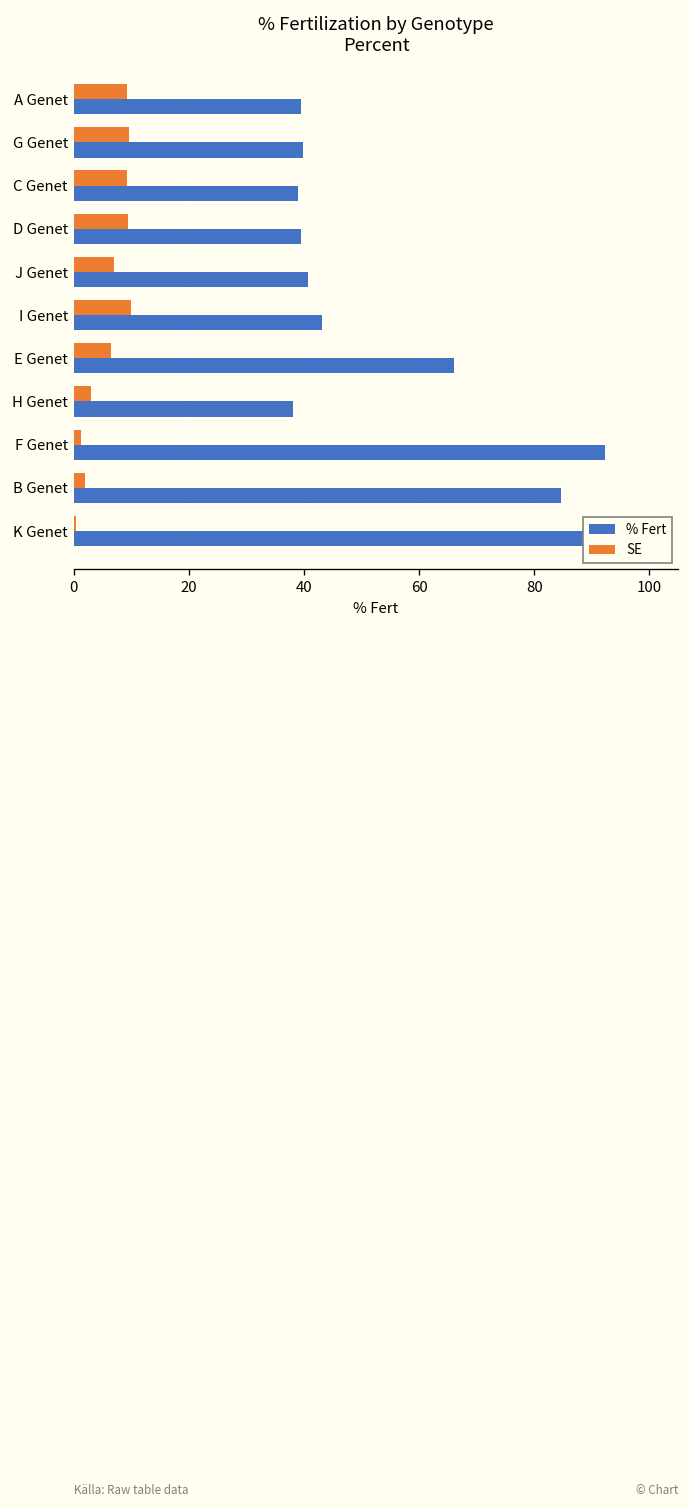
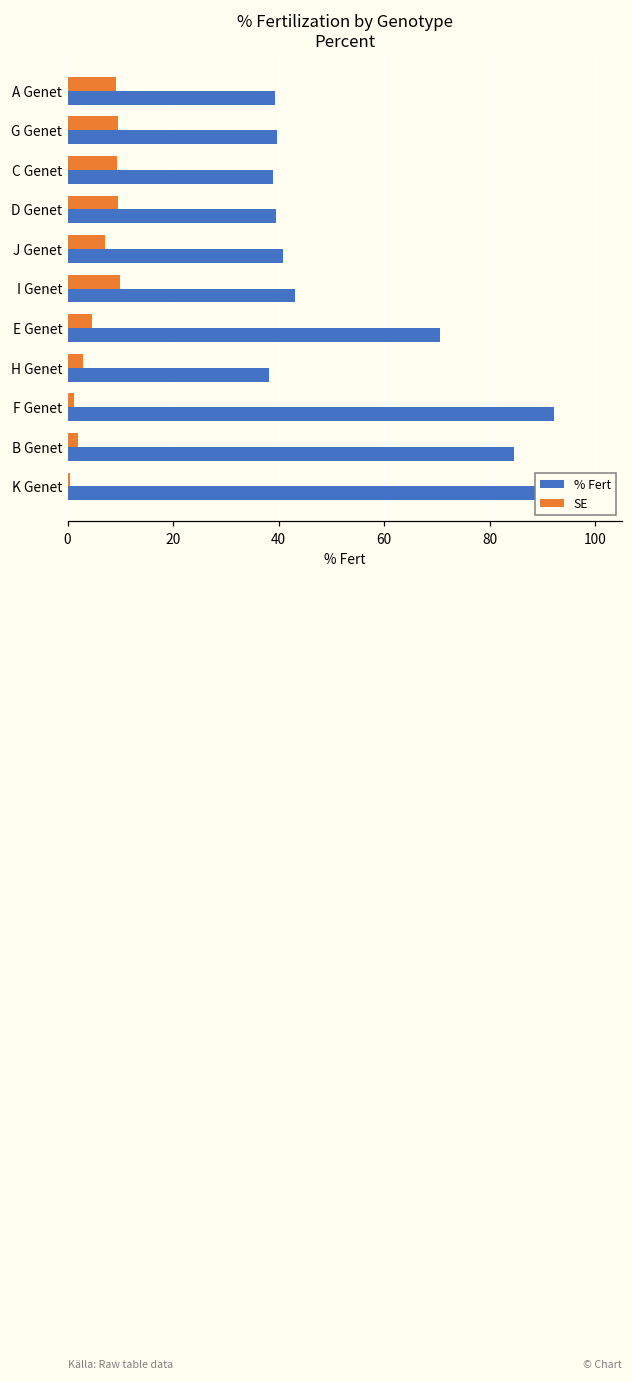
SE, E Genet: 6 -> 5
% Fert, E Genet: 66 -> 71
